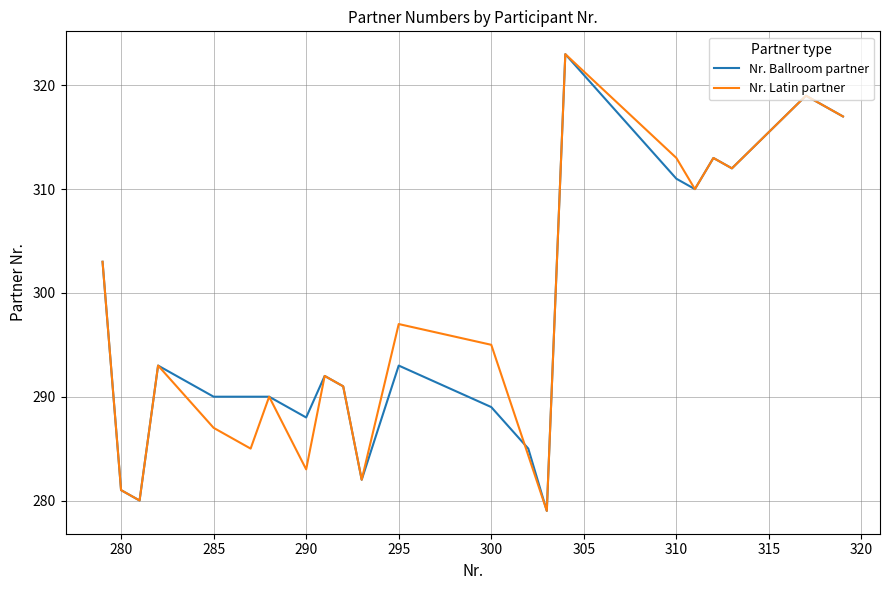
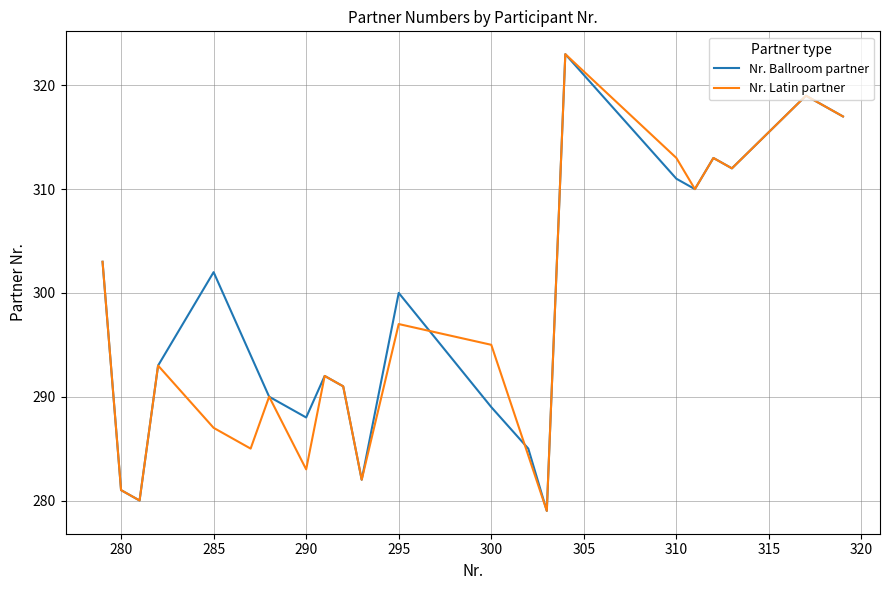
Nr. Ballroom partner, 285: 290 -> 302
Nr. Ballroom partner, 295: 293 -> 300
